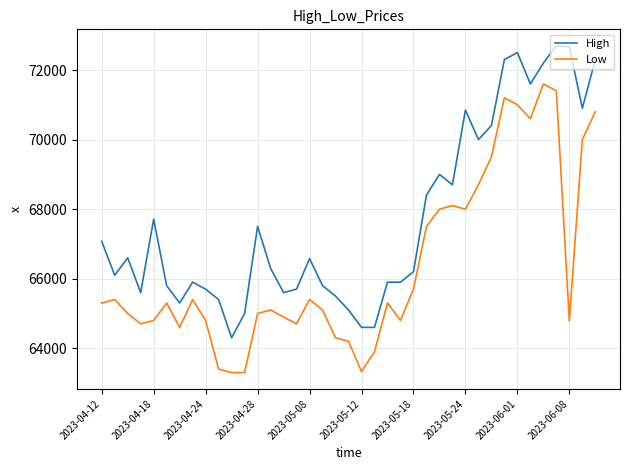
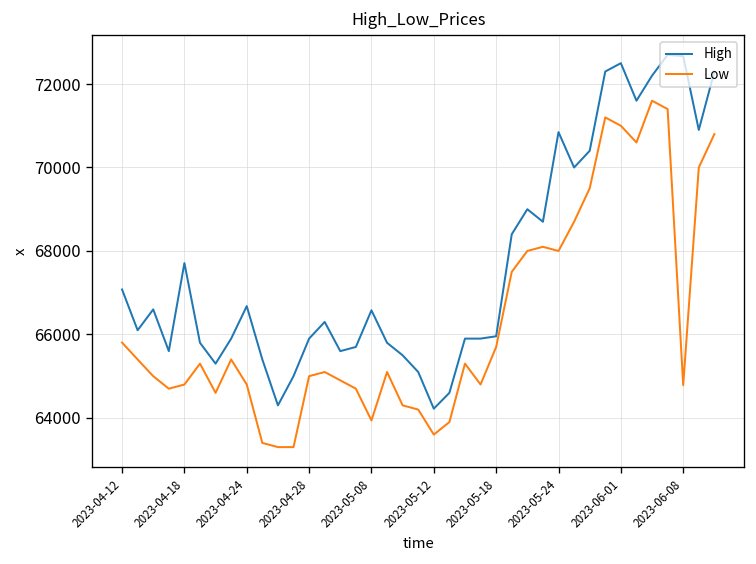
Low, 2023-04-12: 65300 -> 65800
High, 2023-04-24: 65700 -> 66700
High, 2023-04-28: 67500 -> 65900
Low, 2023-05-08: 65400 -> 63900
High, 2023-05-12: 64600 -> 64200
Low, 2023-05-12: 63300 -> 63600
High, 2023-05-18: 66200 -> 66000
